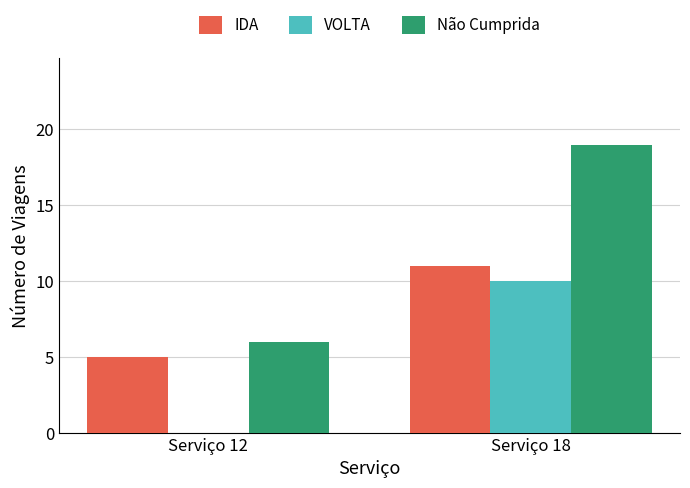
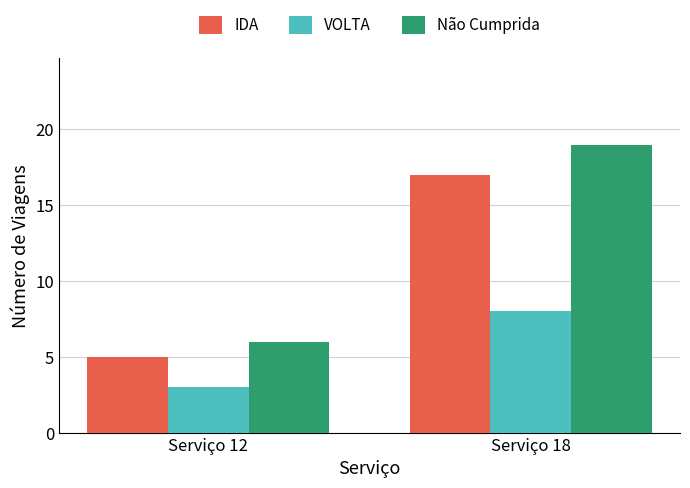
VOLTA, Serviço 12: 0 -> 3
IDA, Serviço 18: 11 -> 17
VOLTA, Serviço 18: 10 -> 8
